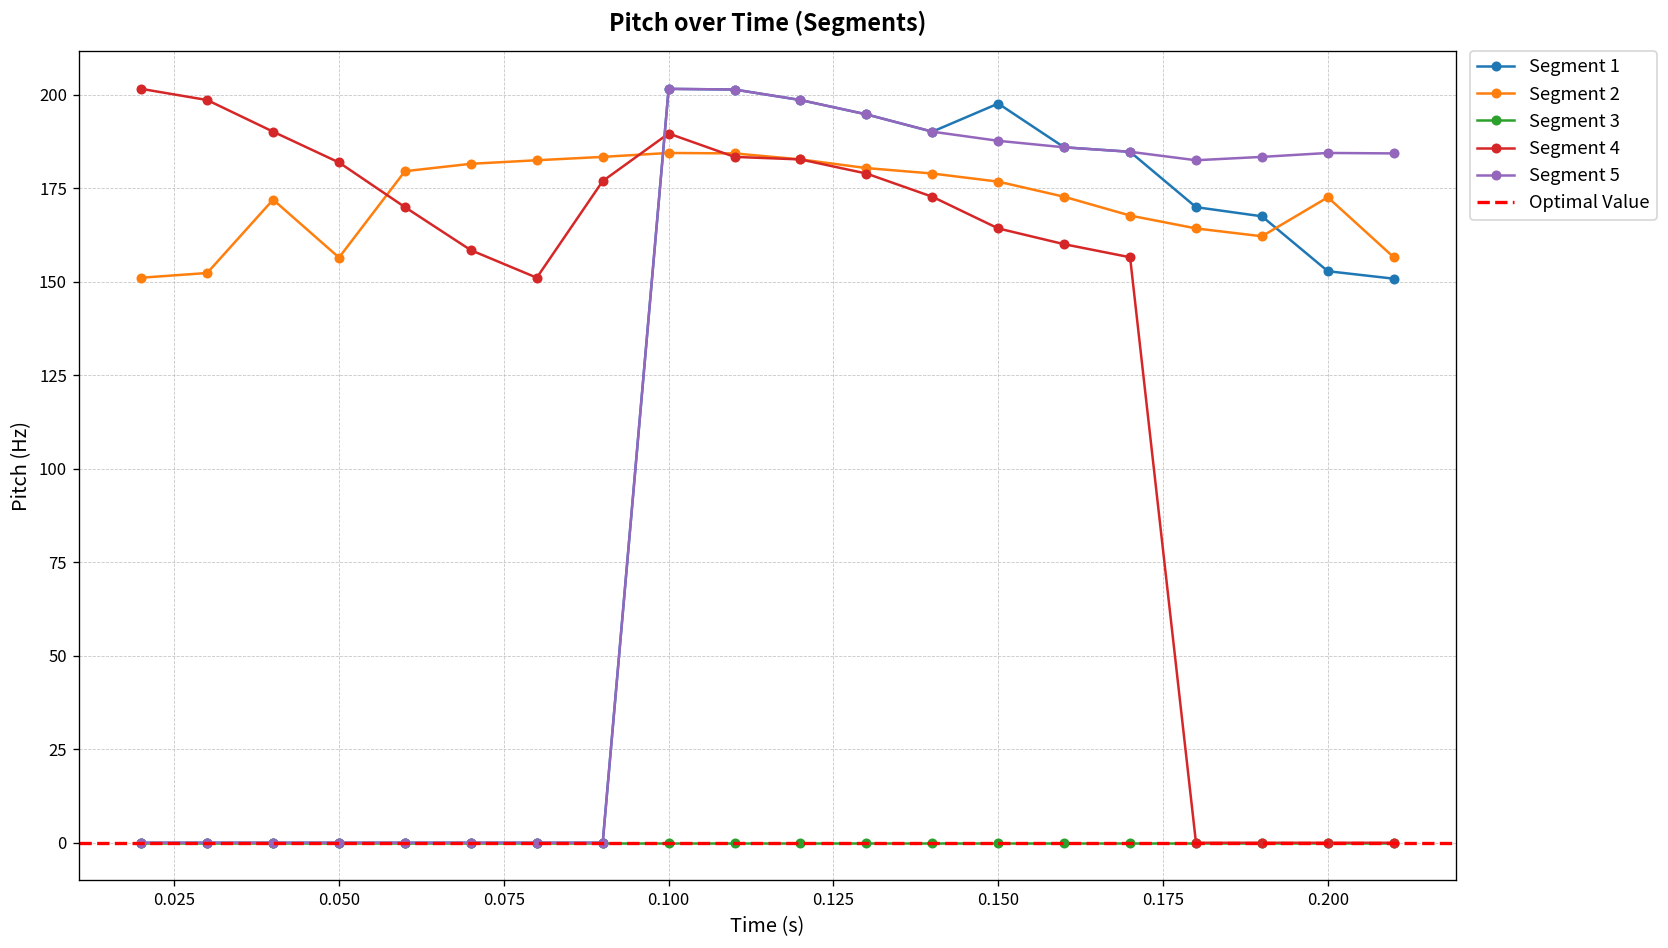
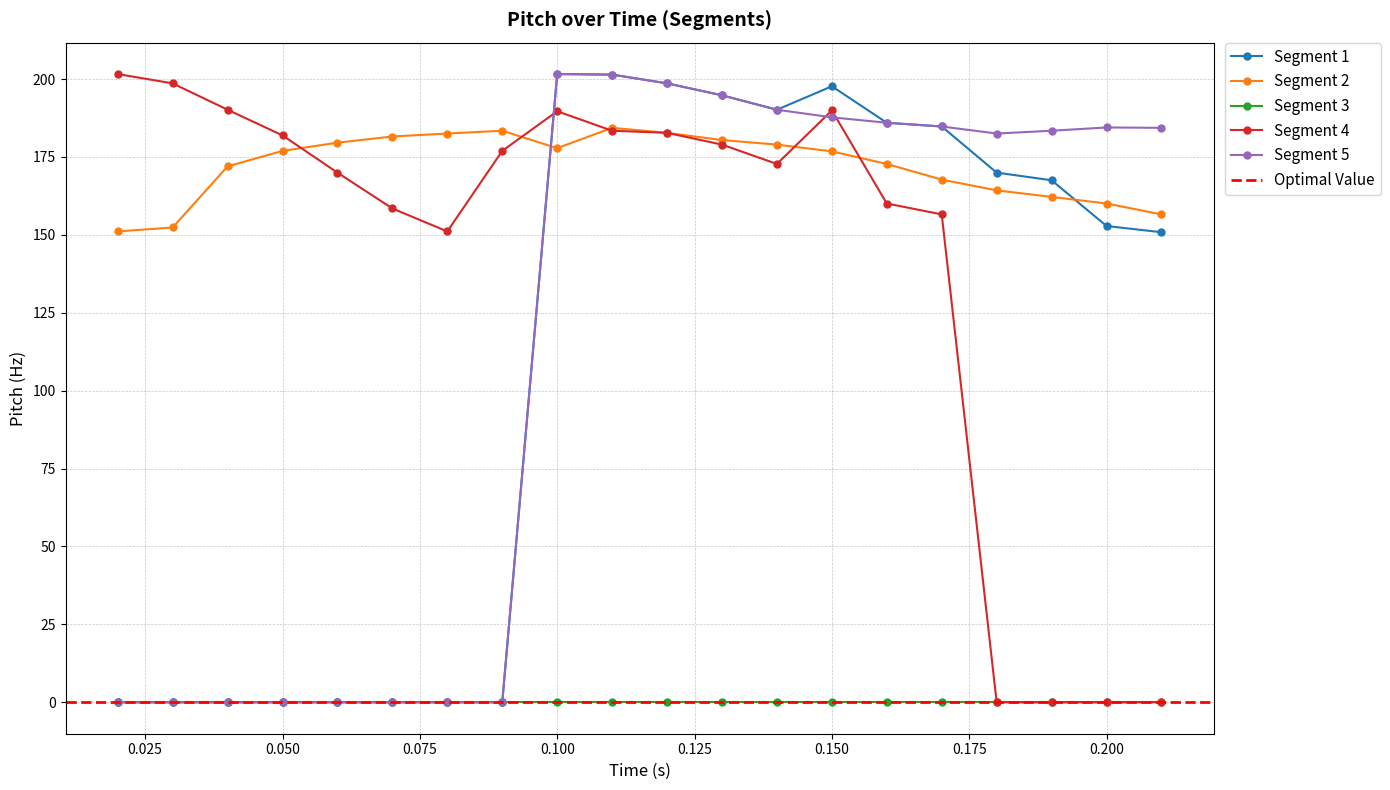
Segment 2, 0.050: 156 -> 177
Segment 2, 0.100: 184 -> 178
Segment 4, 0.150: 164 -> 190
Segment 2, 0.200: 173 -> 160
